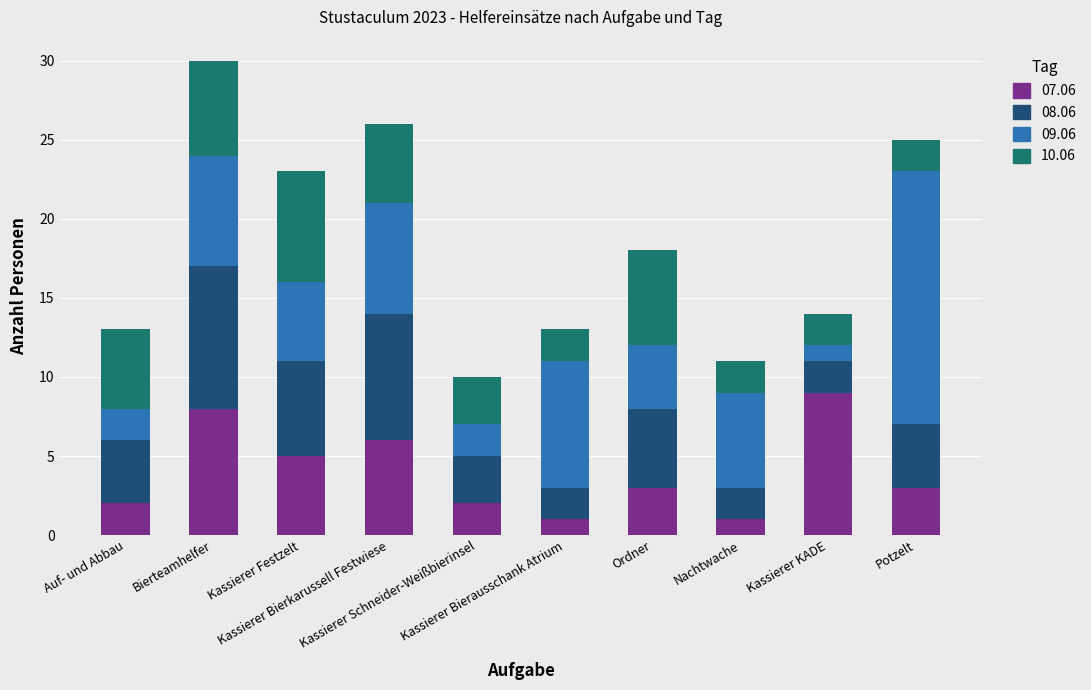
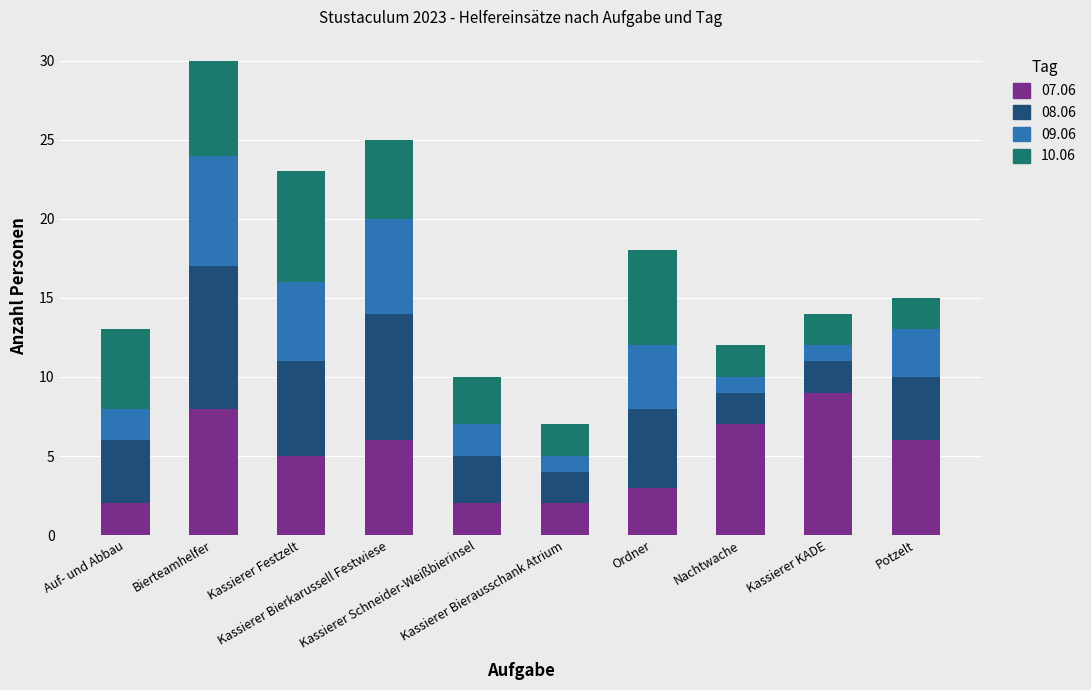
09.06, Kassierer Bierkarussell Festwiese: 7 -> 6
07.06, Kassierer Bierausschank Atrium: 1 -> 2
09.06, Kassierer Bierausschank Atrium: 8 -> 1
07.06, Nachtwache: 1 -> 7
09.06, Nachtwache: 6 -> 1
07.06, Potzelt: 3 -> 6
09.06, Potzelt: 16 -> 3
